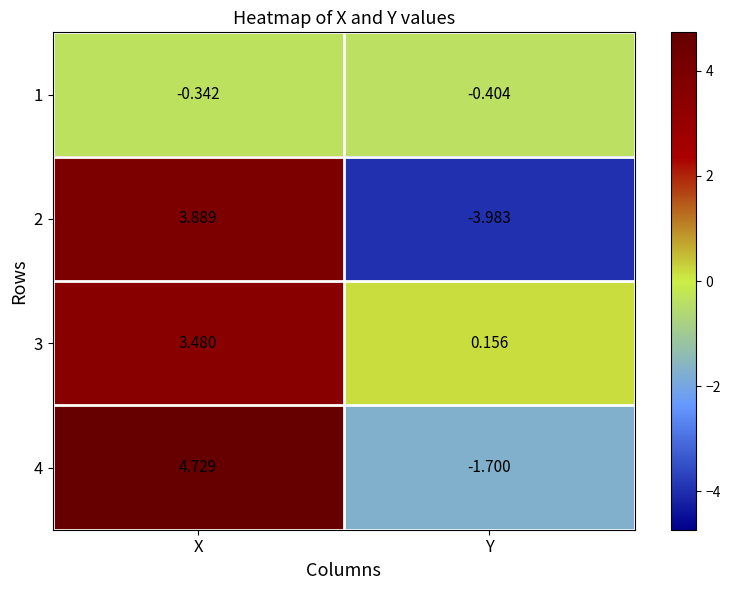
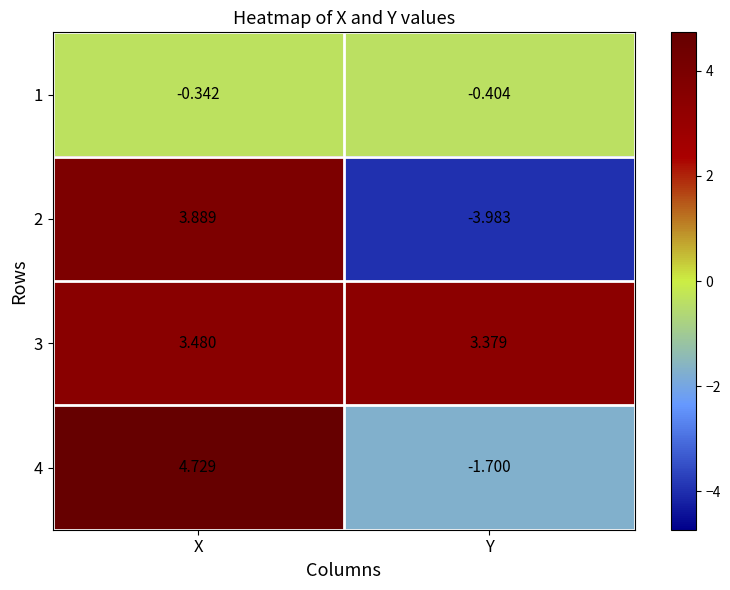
3, Y: 0.156 -> 3.379
